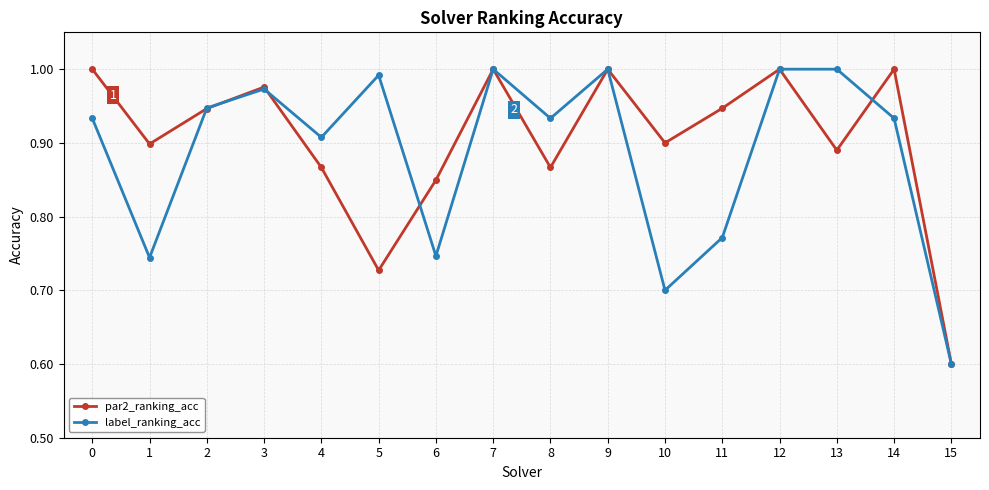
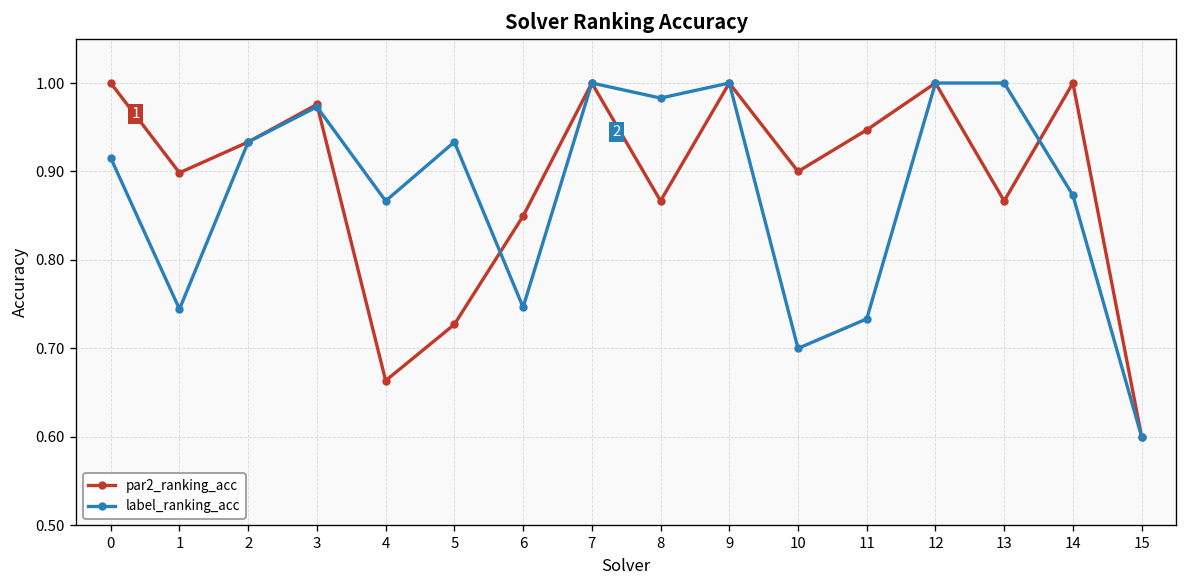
label_ranking_acc, 0: 0.93 -> 0.92
par2_ranking_acc, 2: 0.95 -> 0.93
label_ranking_acc, 2: 0.95 -> 0.93
par2_ranking_acc, 4: 0.87 -> 0.66
label_ranking_acc, 4: 0.91 -> 0.87
label_ranking_acc, 5: 0.99 -> 0.93
label_ranking_acc, 8: 0.93 -> 0.98
label_ranking_acc, 11: 0.77 -> 0.73
par2_ranking_acc, 13: 0.89 -> 0.87
label_ranking_acc, 14: 0.93 -> 0.87
